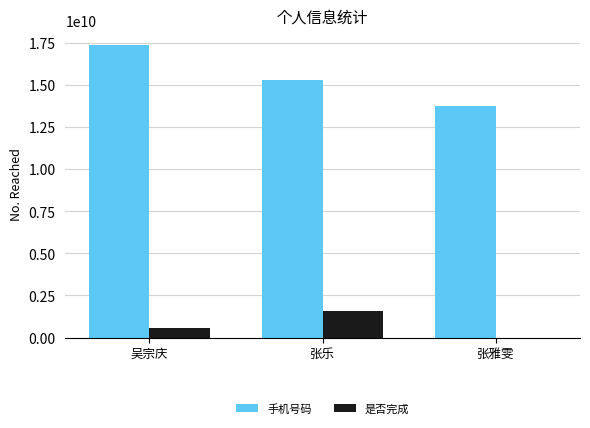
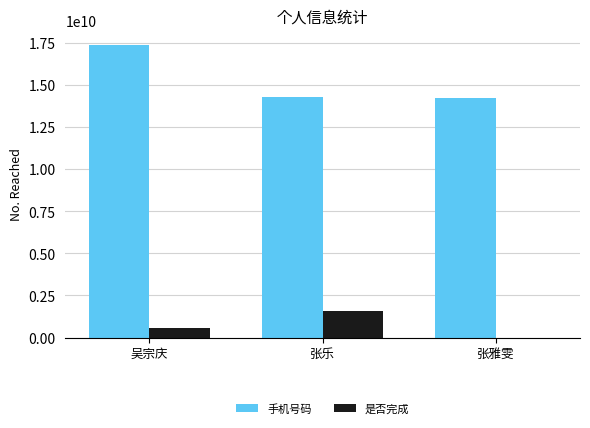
手机号码, 张乐: 15300000000 -> 14200000000
手机号码, 张雅雯: 13700000000 -> 14200000000
